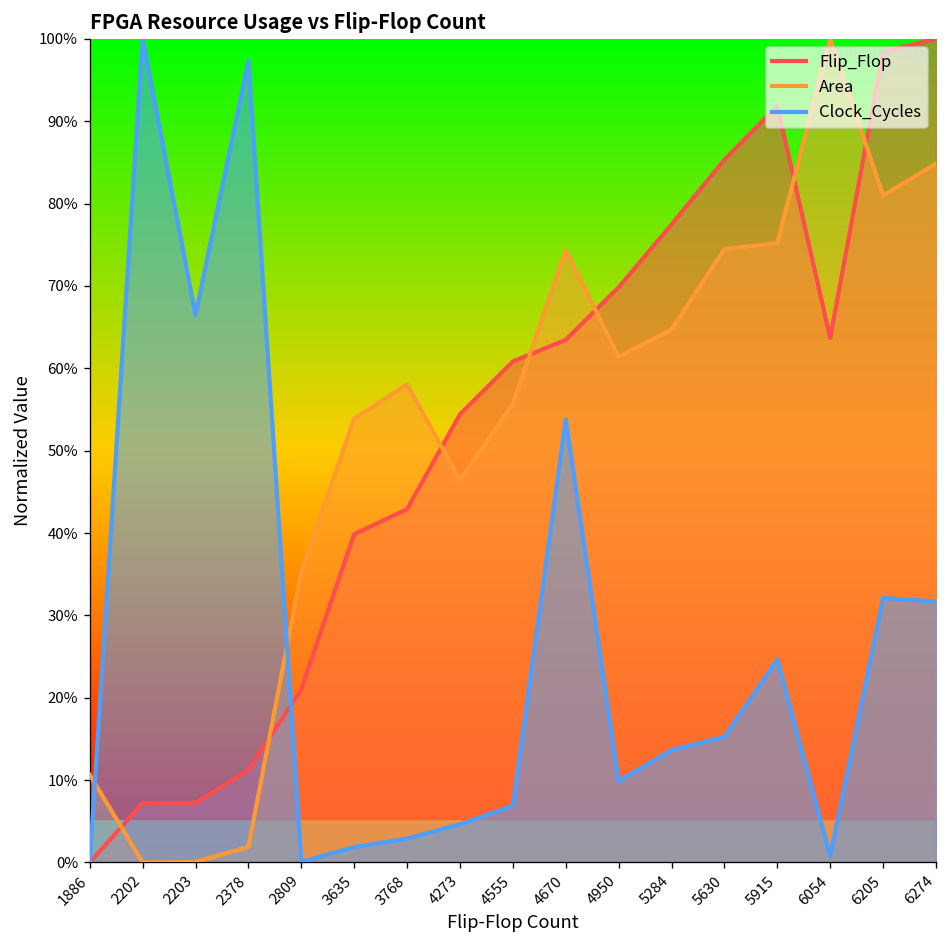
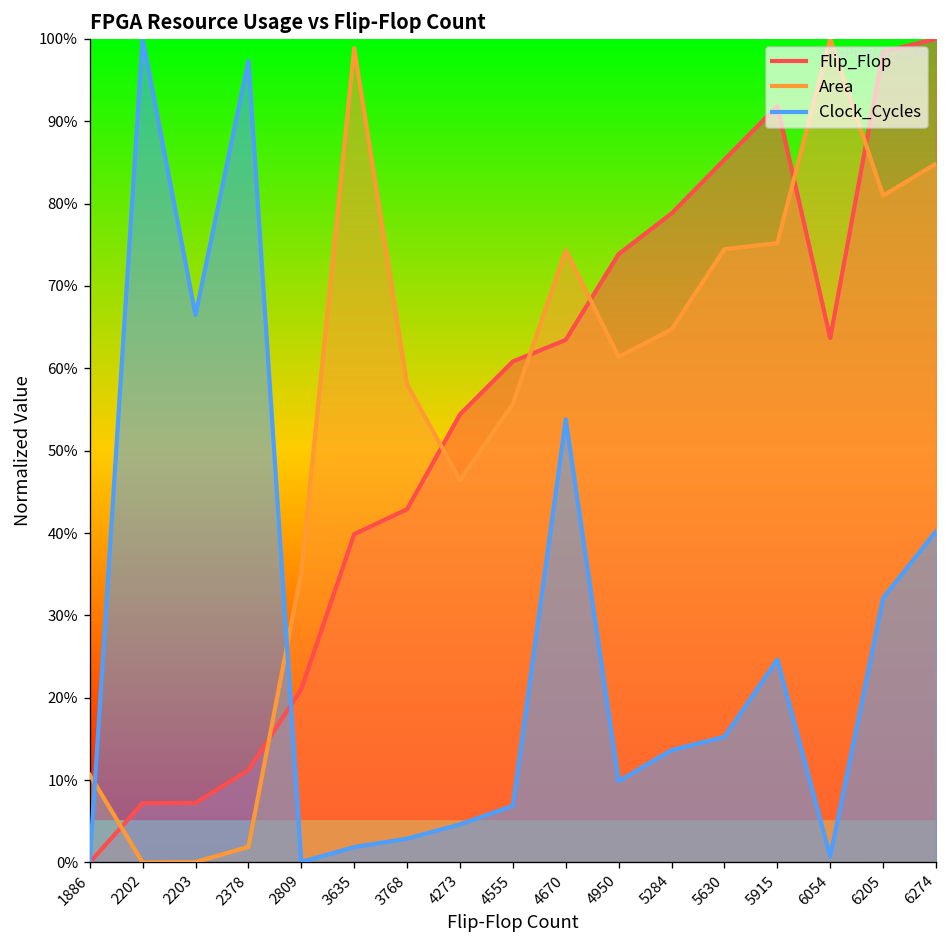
Area, 3635: 54% -> 99%
Flip_Flop, 4950: 70% -> 74%
Flip_Flop, 5284: 77% -> 79%
Clock_Cycles, 6274: 32% -> 40%
